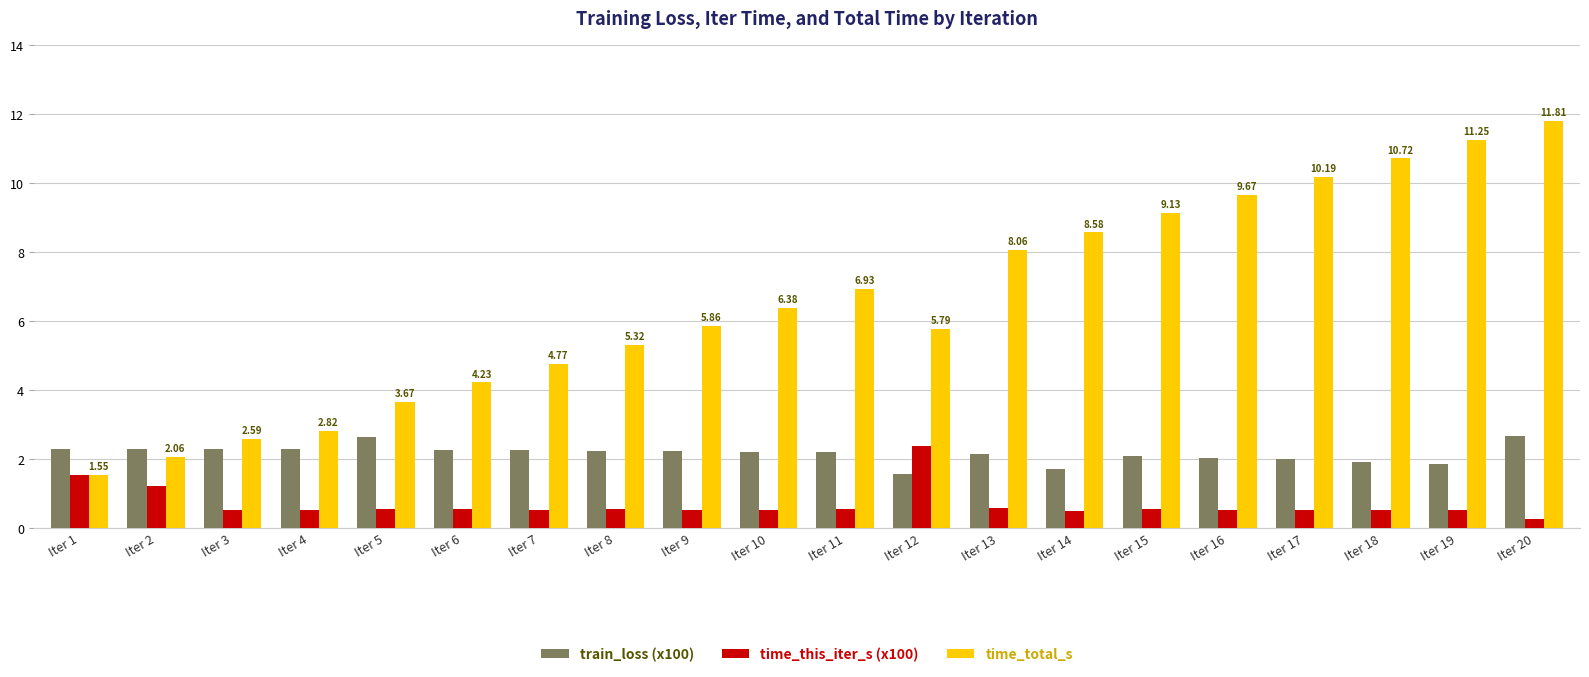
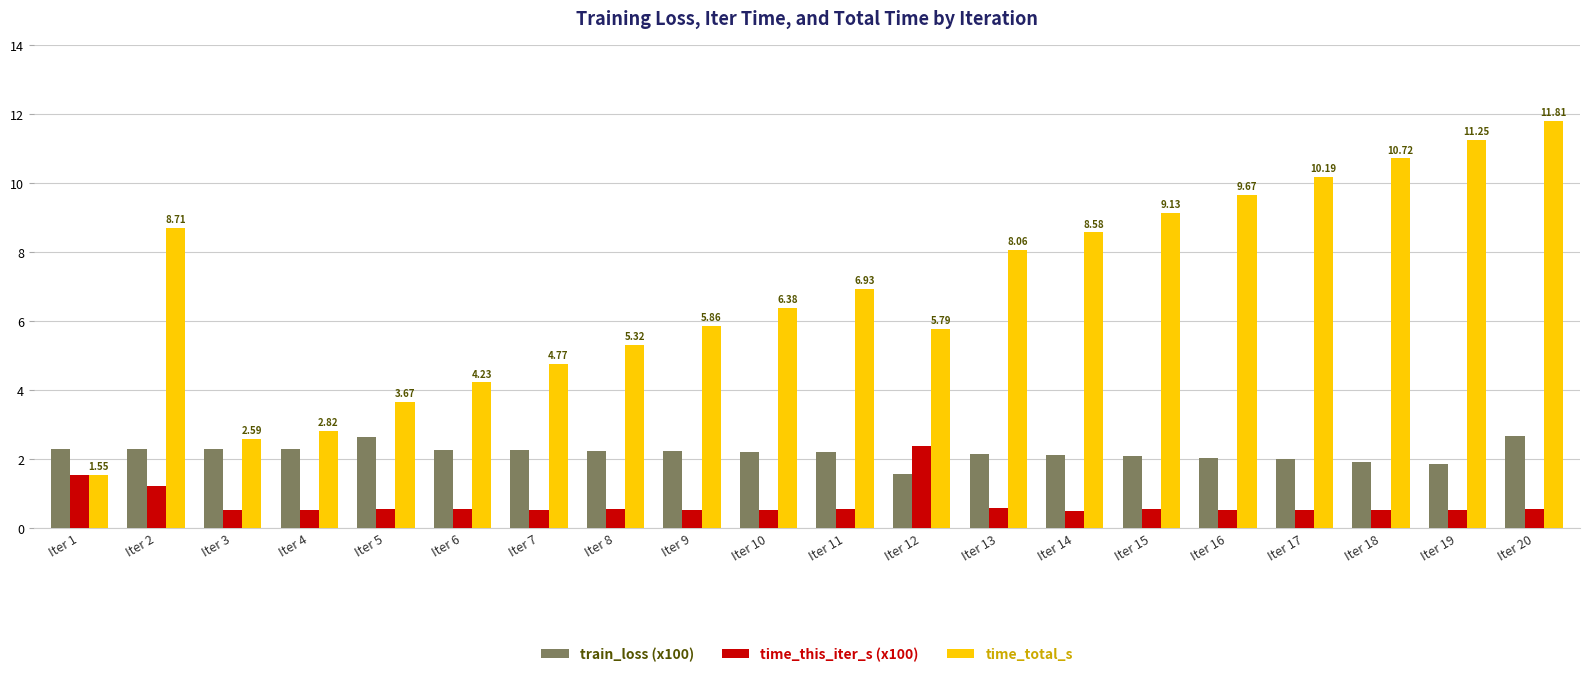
time_total_s, Iter 2: 2.06 -> 8.71
train_loss (x100), Iter 14: 1.7 -> 2.1
time_this_iter_s (x100), Iter 20: 0.3 -> 0.6
